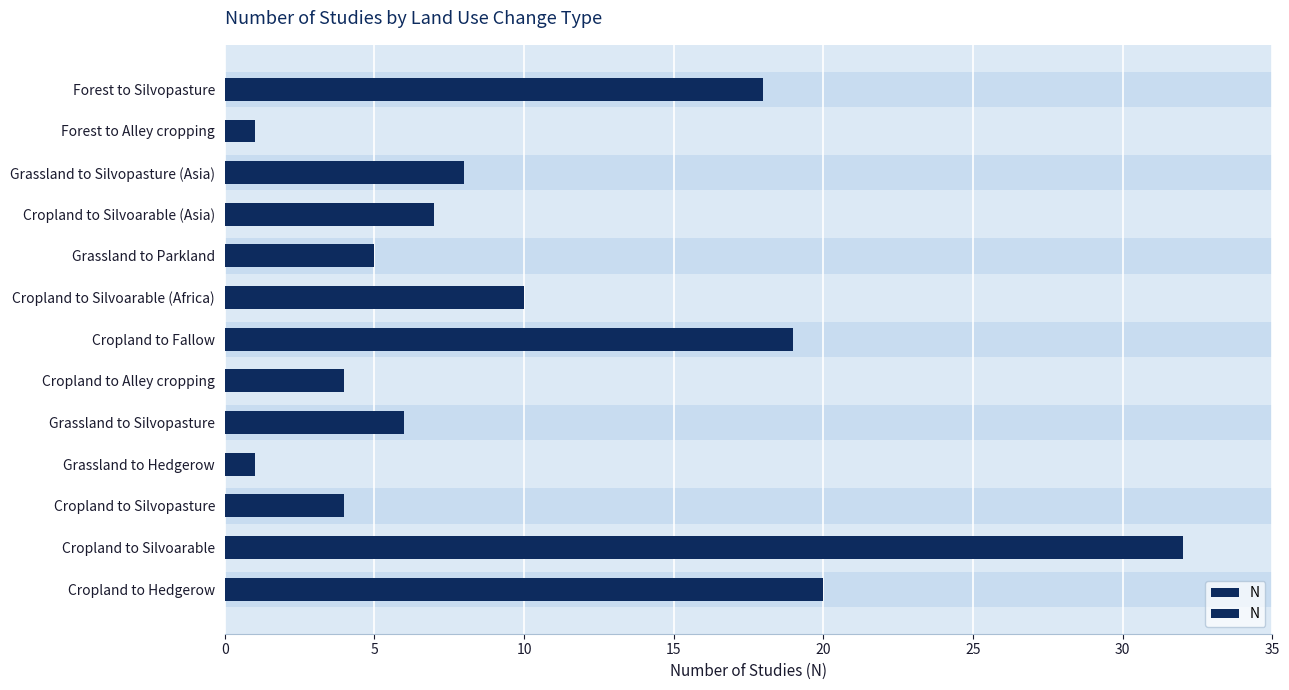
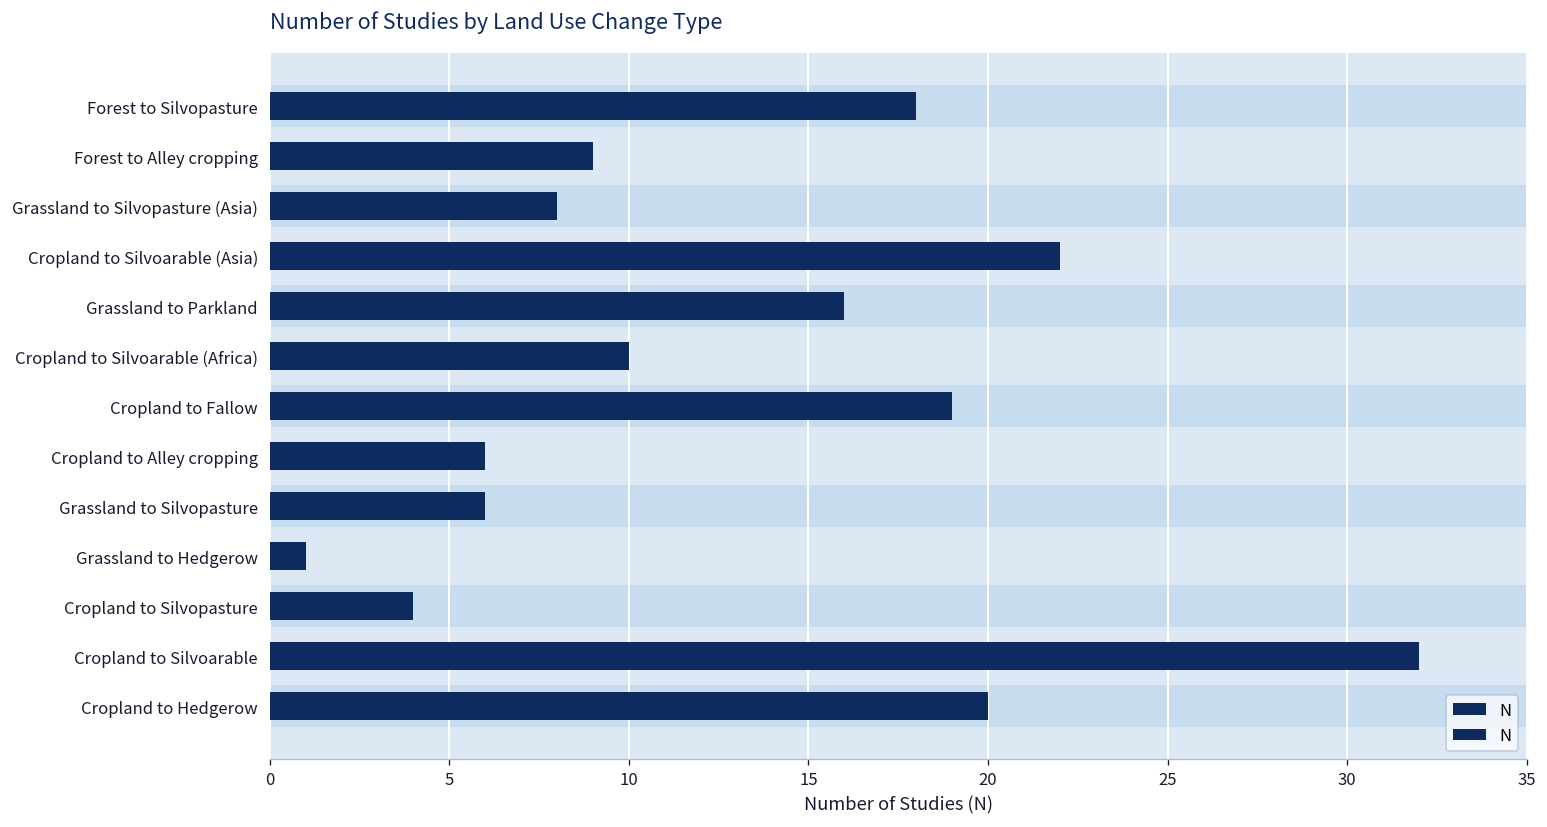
N, Forest to Alley cropping: 1 -> 9
N, Cropland to Silvoarable (Asia): 7 -> 22
N, Grassland to Parkland: 5 -> 16
N, Cropland to Alley cropping: 4 -> 6
